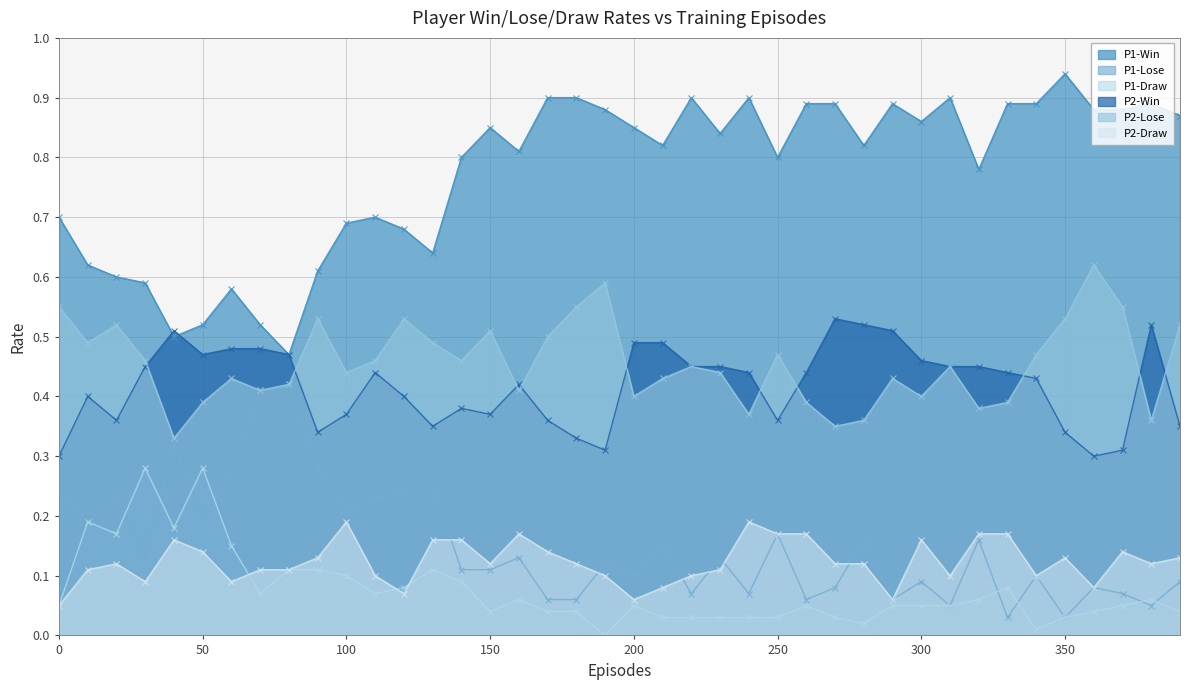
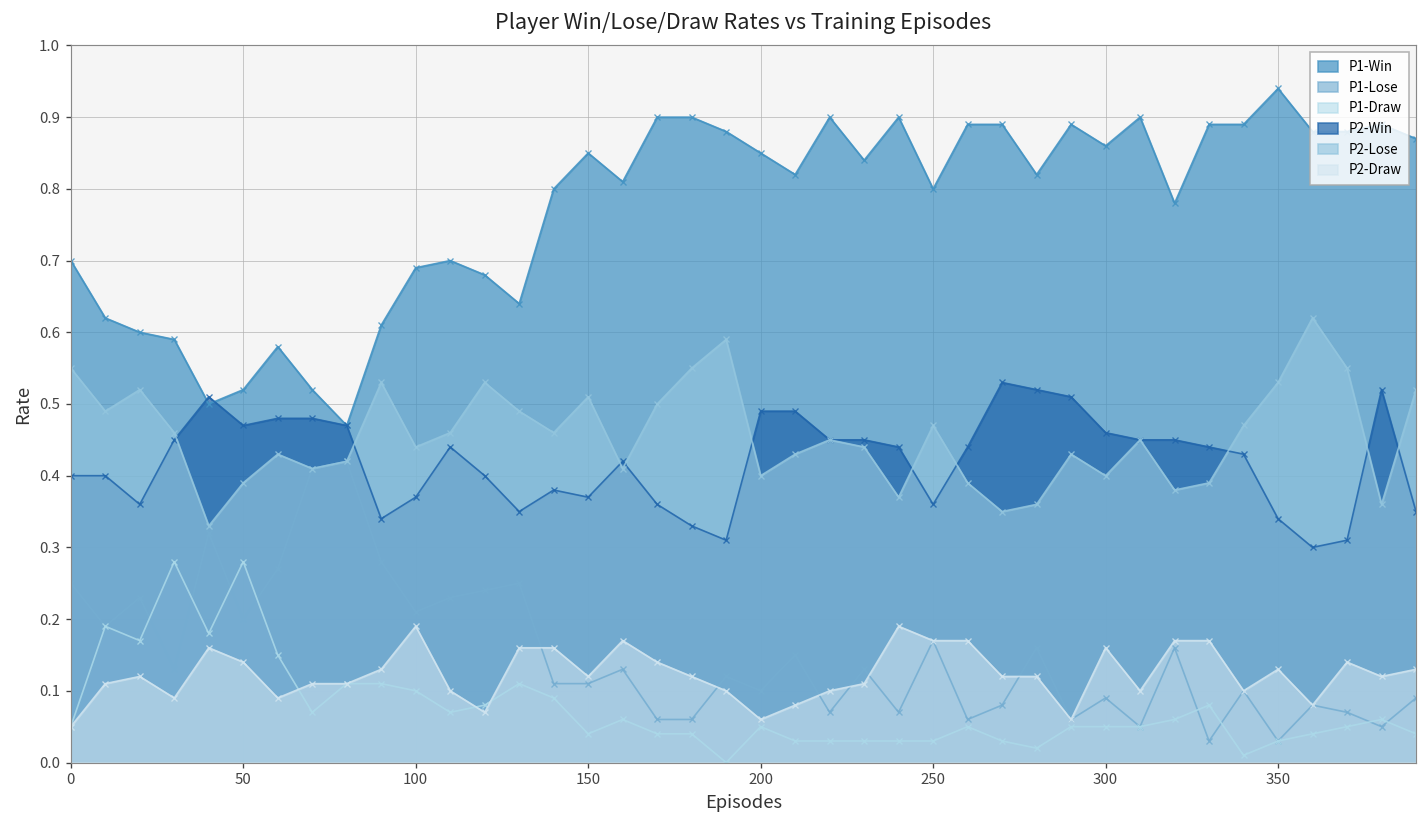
P2-Win, 0: 0.3 -> 0.4
